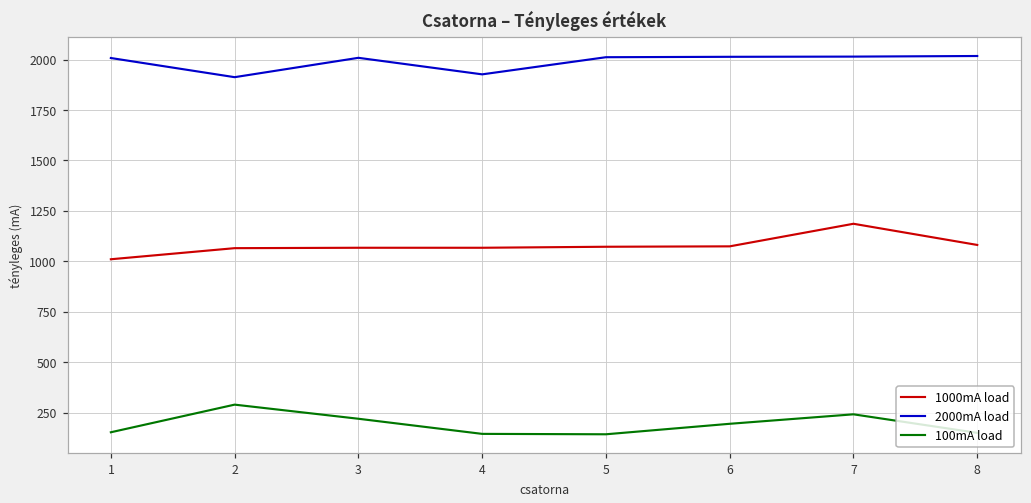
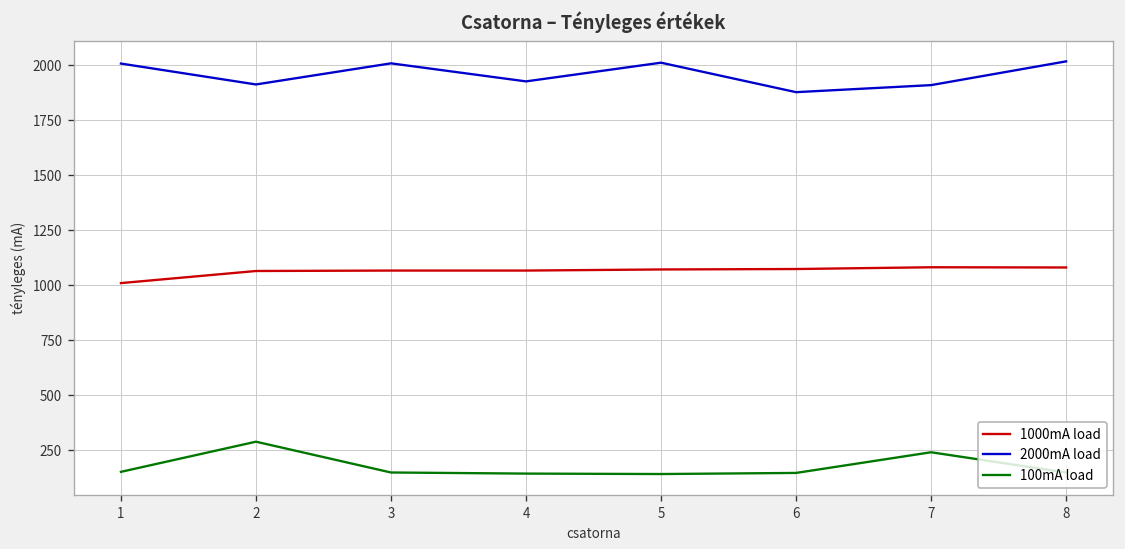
100mA load, 3: 220 -> 150
2000mA load, 6: 2010 -> 1880
100mA load, 6: 190 -> 150
1000mA load, 7: 1190 -> 1080
2000mA load, 7: 2020 -> 1910
